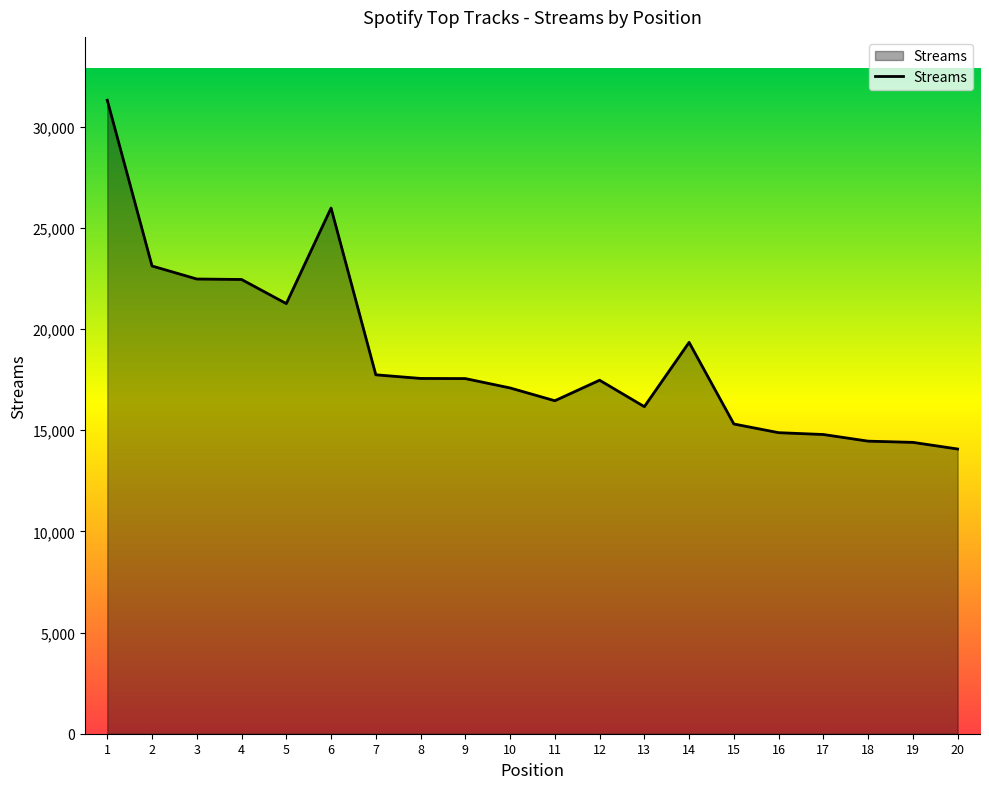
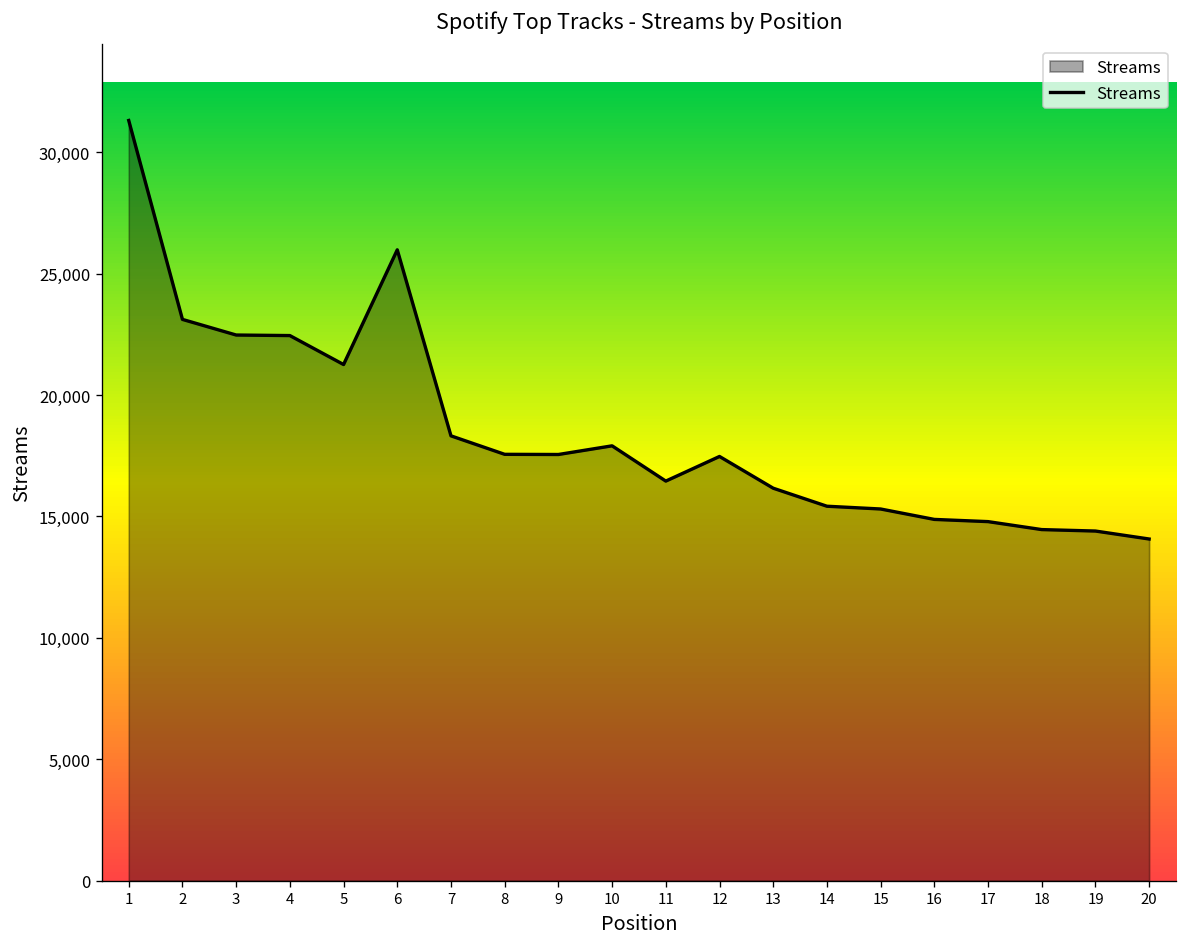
7: 17,700 -> 18,300
10: 17,100 -> 17,900
14: 19,300 -> 15,400
